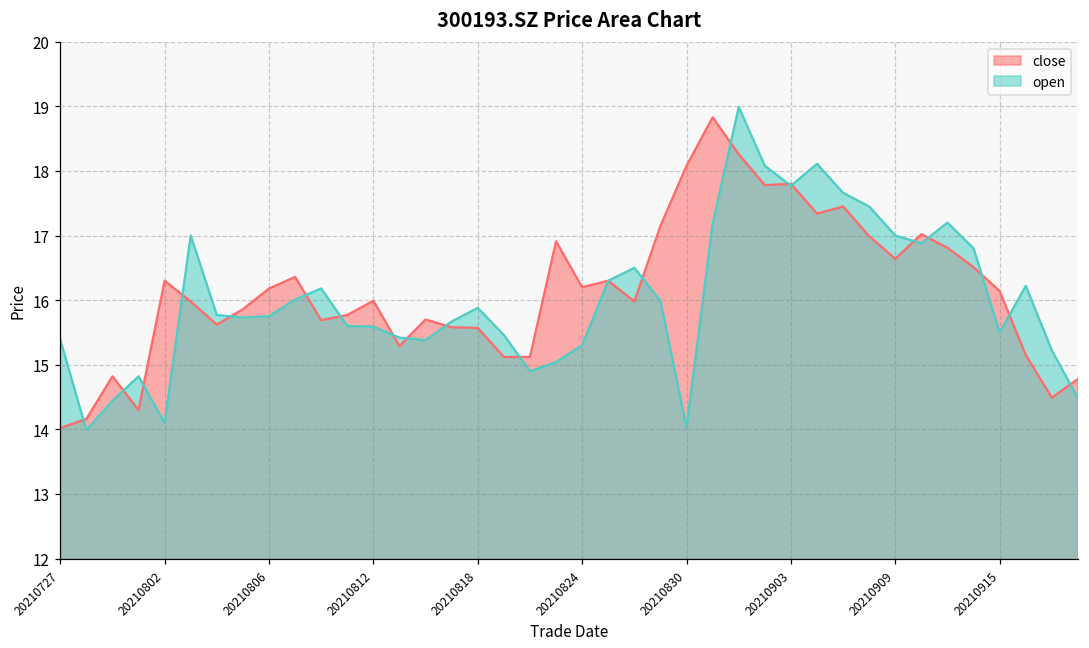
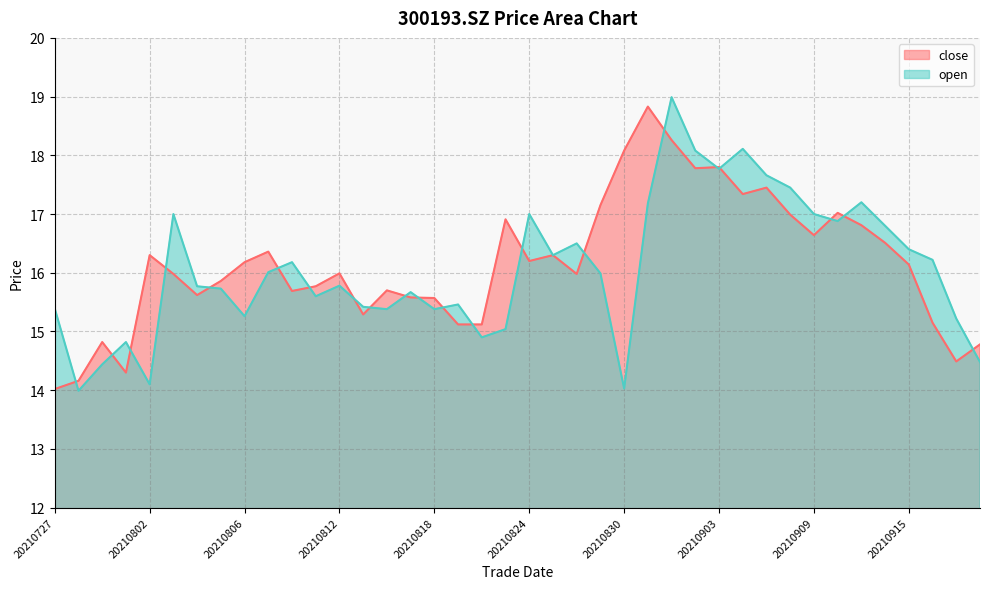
open, 20210806: 15.8 -> 15.3
open, 20210812: 15.6 -> 15.8
open, 20210818: 15.9 -> 15.4
open, 20210824: 15.3 -> 17.0
open, 20210915: 15.5 -> 16.4
